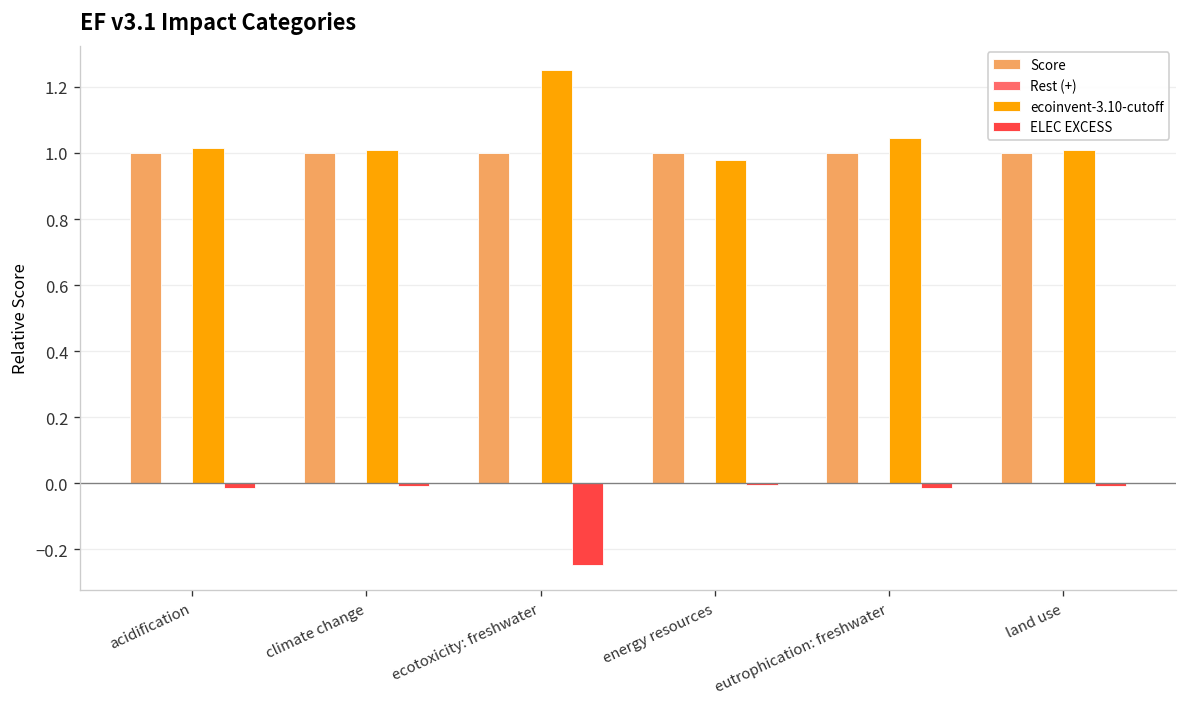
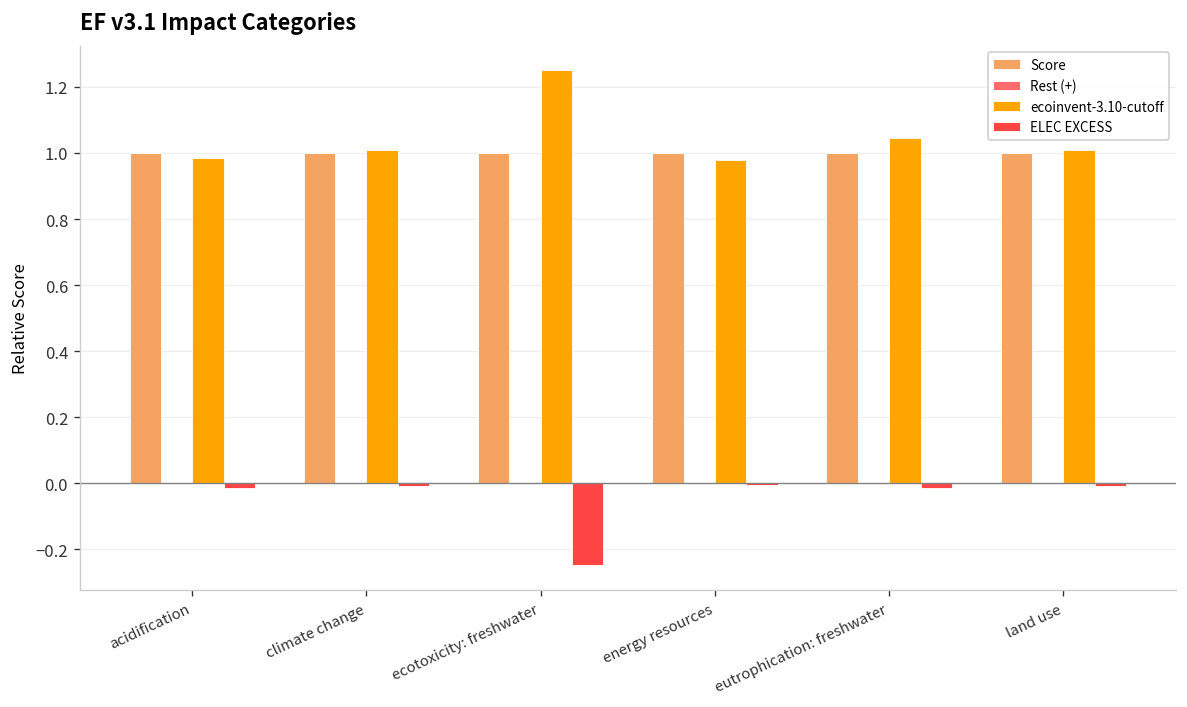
ecoinvent-3.10-cutoff, acidification: 1.01 -> 0.98
